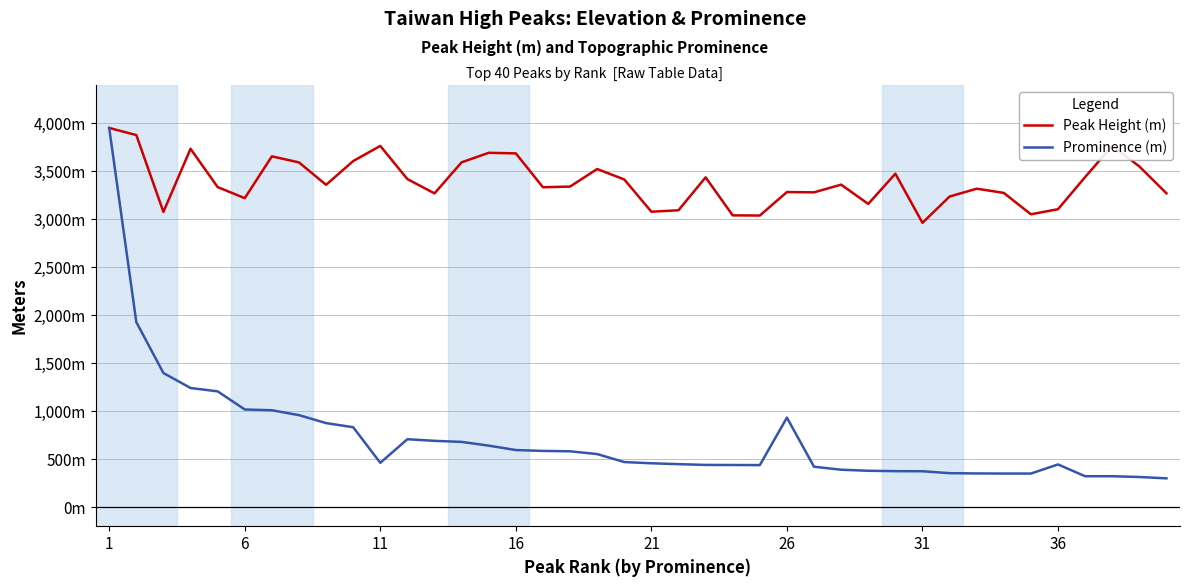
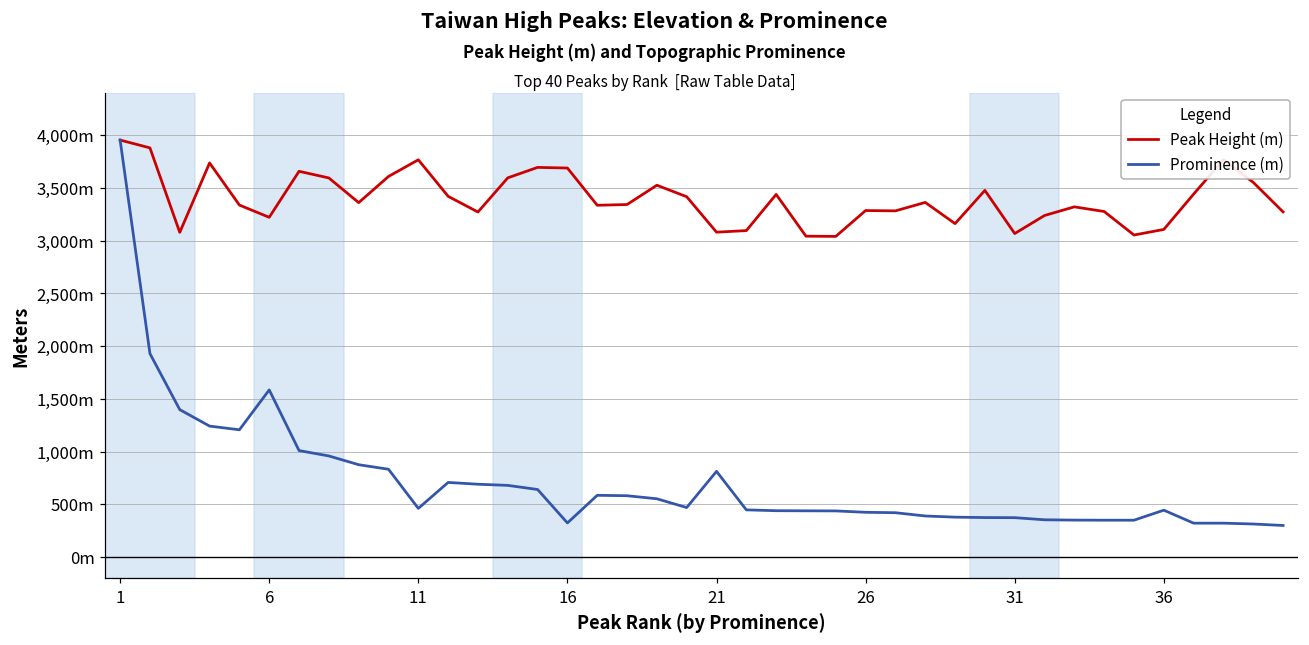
Prominence (m), 6: 1,000m -> 1,600m
Prominence (m), 16: 600m -> 300m
Prominence (m), 21: 500m -> 800m
Prominence (m), 26: 900m -> 400m
Peak Height (m), 31: 3,000m -> 3,100m
